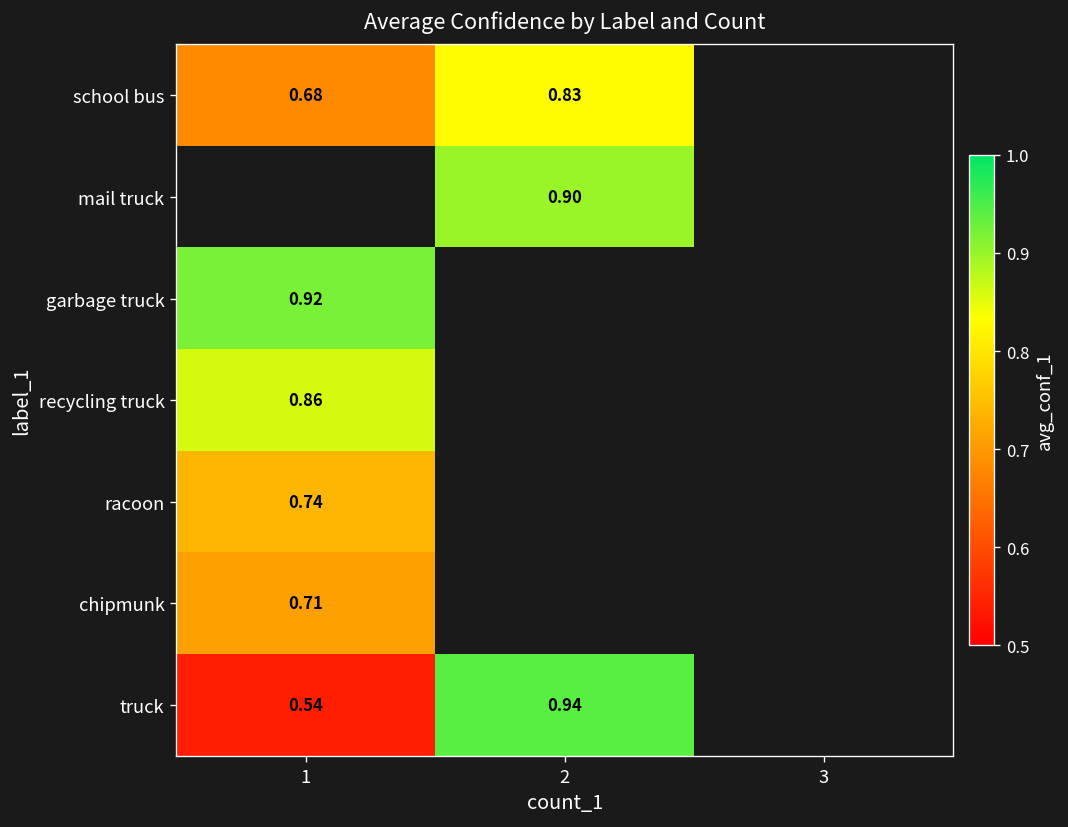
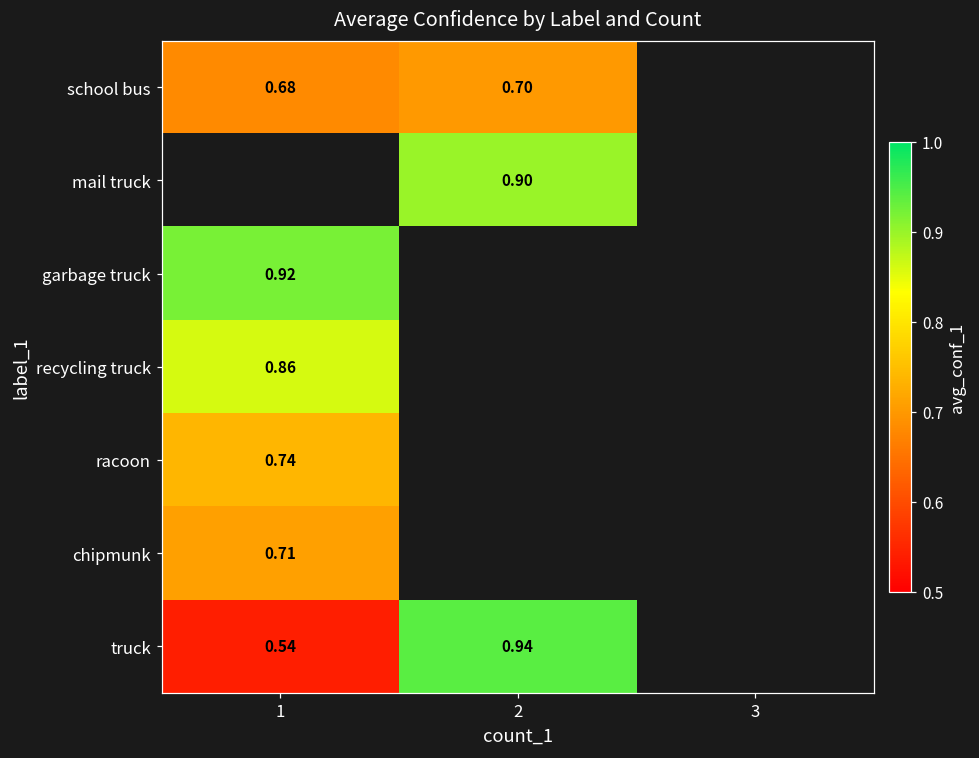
school bus, 2: 0.83 -> 0.70
